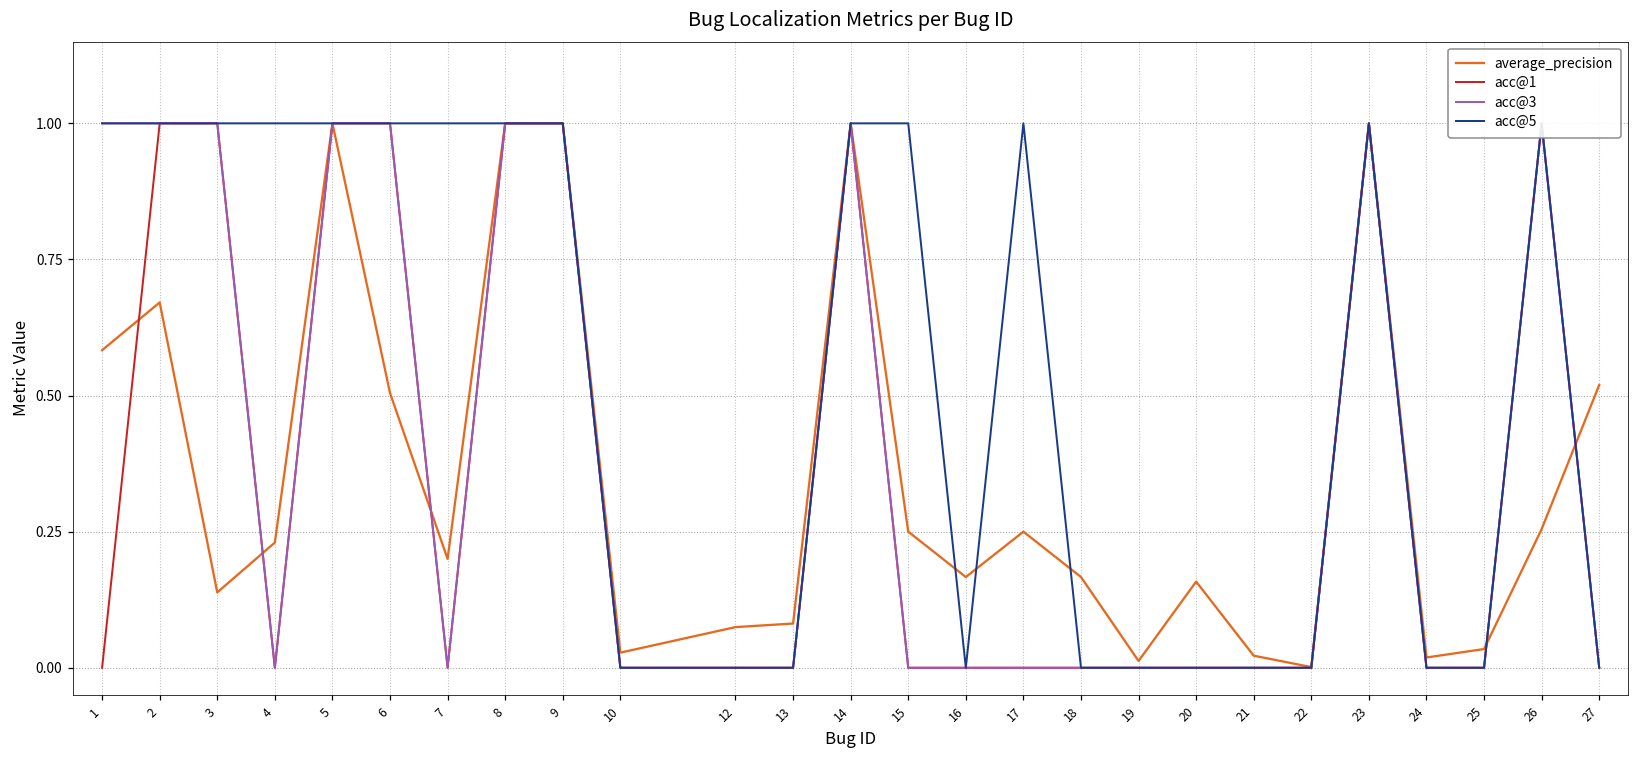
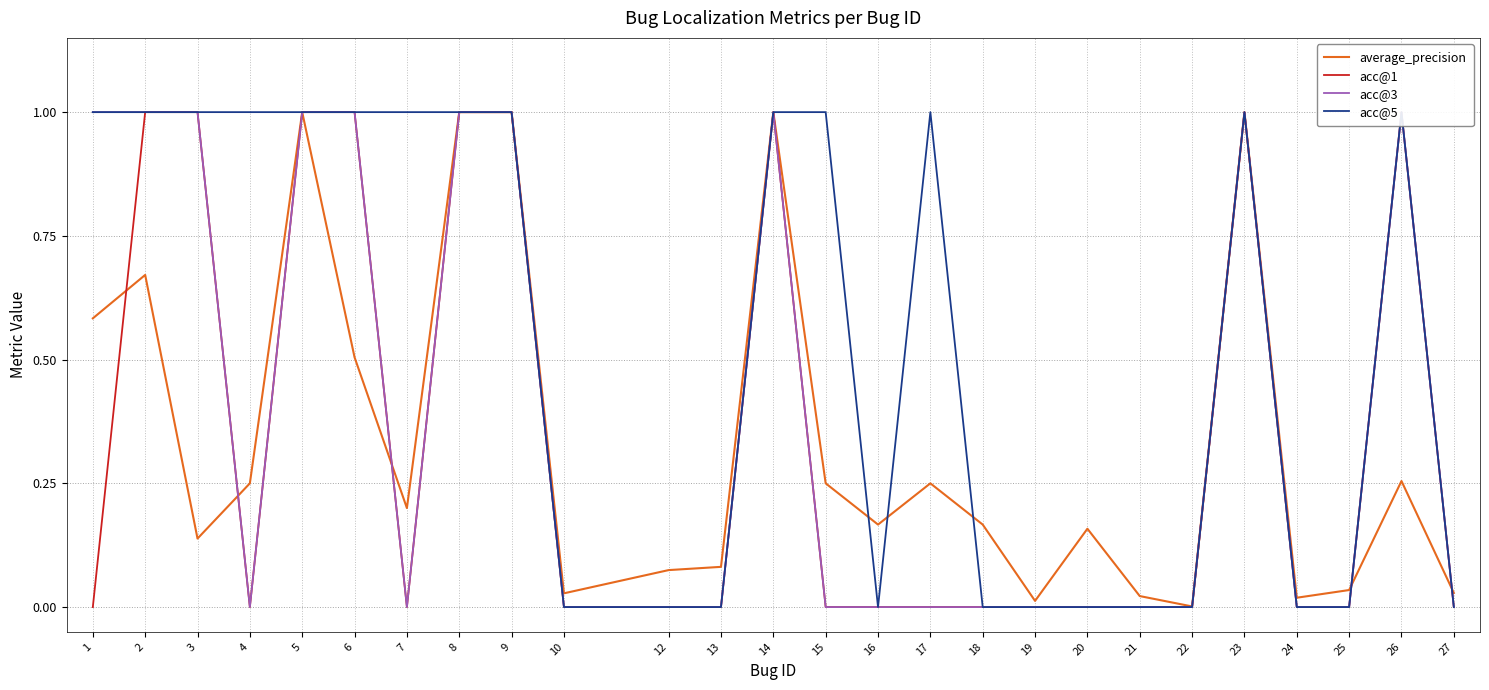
average_precision, 4: 0.23 -> 0.25
average_precision, 27: 0.52 -> 0.03
